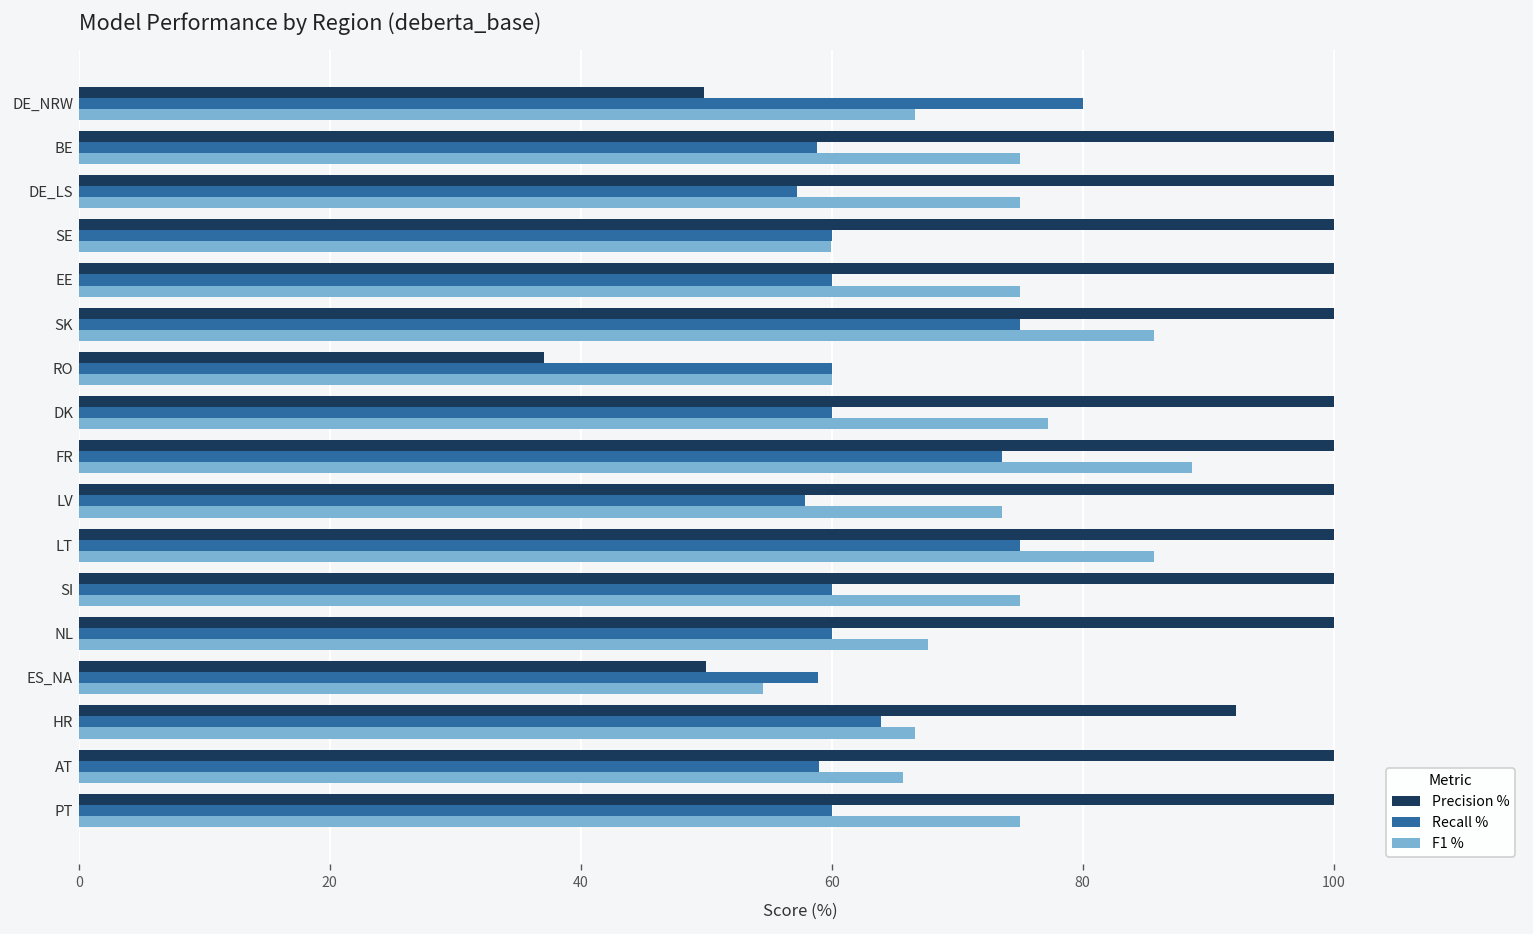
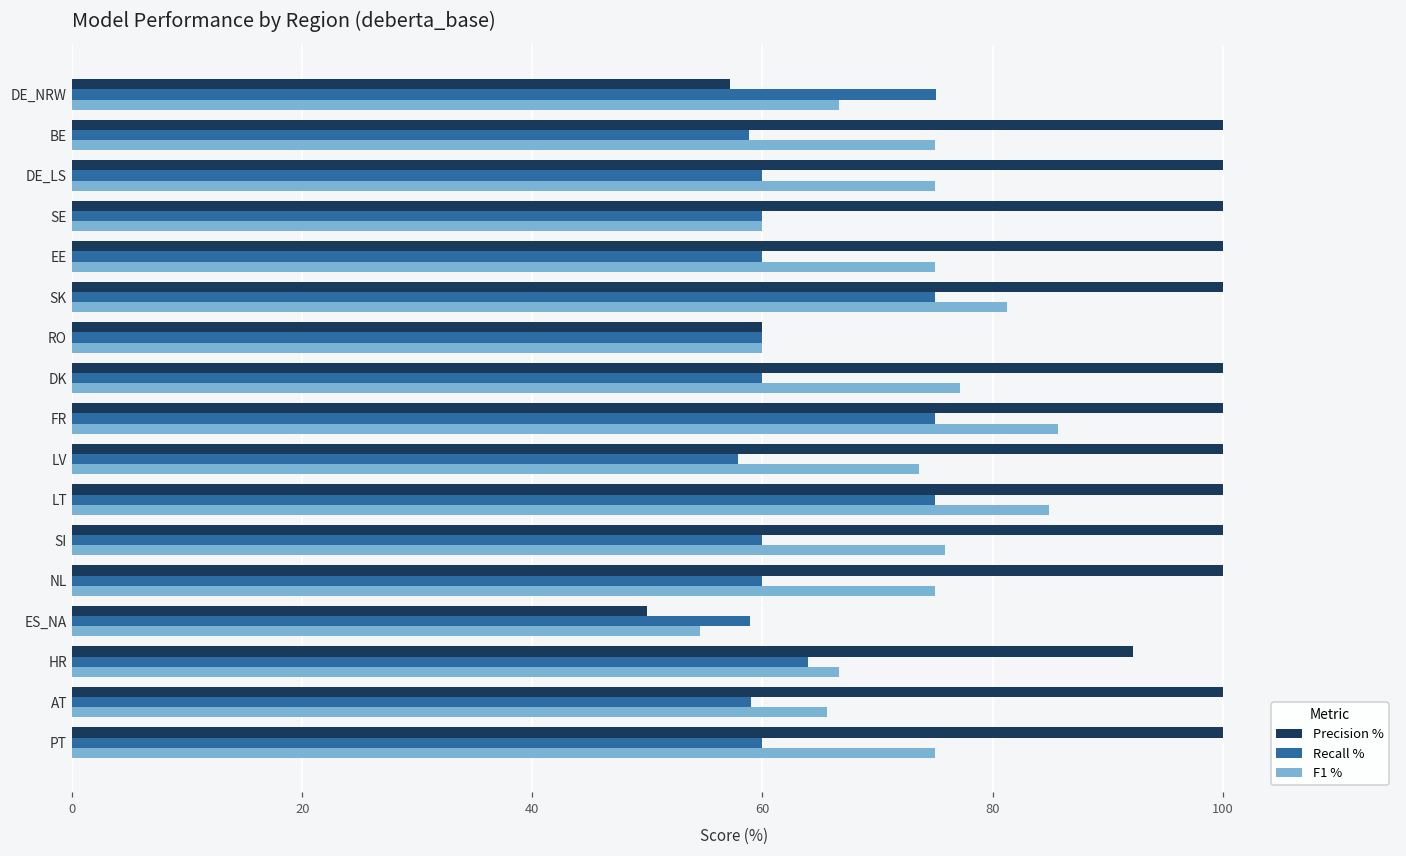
Precision %, DE_NRW: 49.8 -> 57.1
Recall %, DE_NRW: 80.0 -> 75.1
Recall %, DE_LS: 57.3 -> 60.0
F1 %, SK: 85.7 -> 81.3
Precision %, RO: 37.0 -> 60.0
Recall %, FR: 73.6 -> 75.0
F1 %, FR: 88.7 -> 85.7
F1 %, LT: 85.7 -> 84.9
F1 %, SI: 75.0 -> 75.9
F1 %, NL: 67.7 -> 75.0
